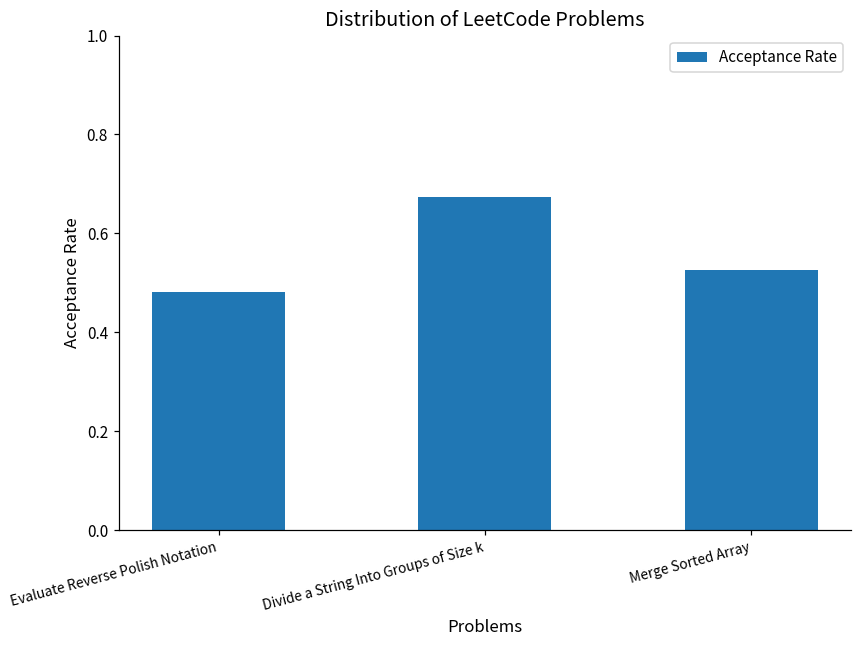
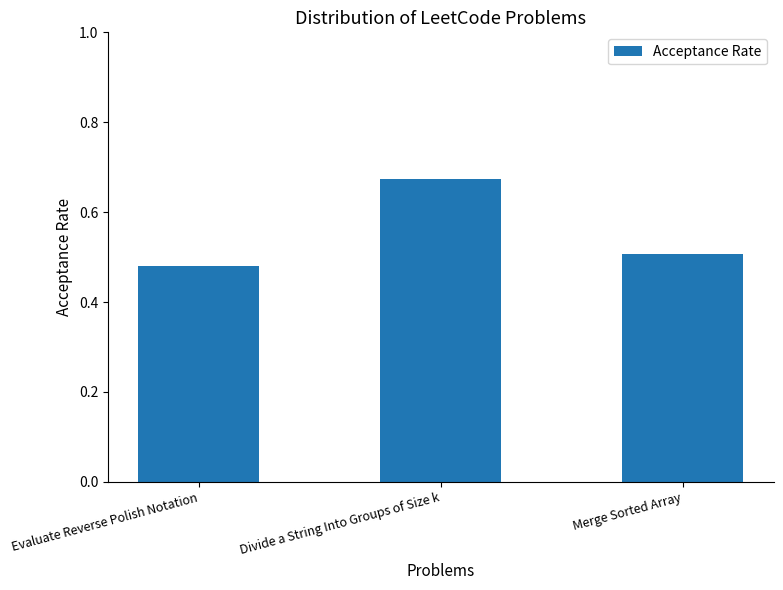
Merge Sorted Array: 0.53 -> 0.51
